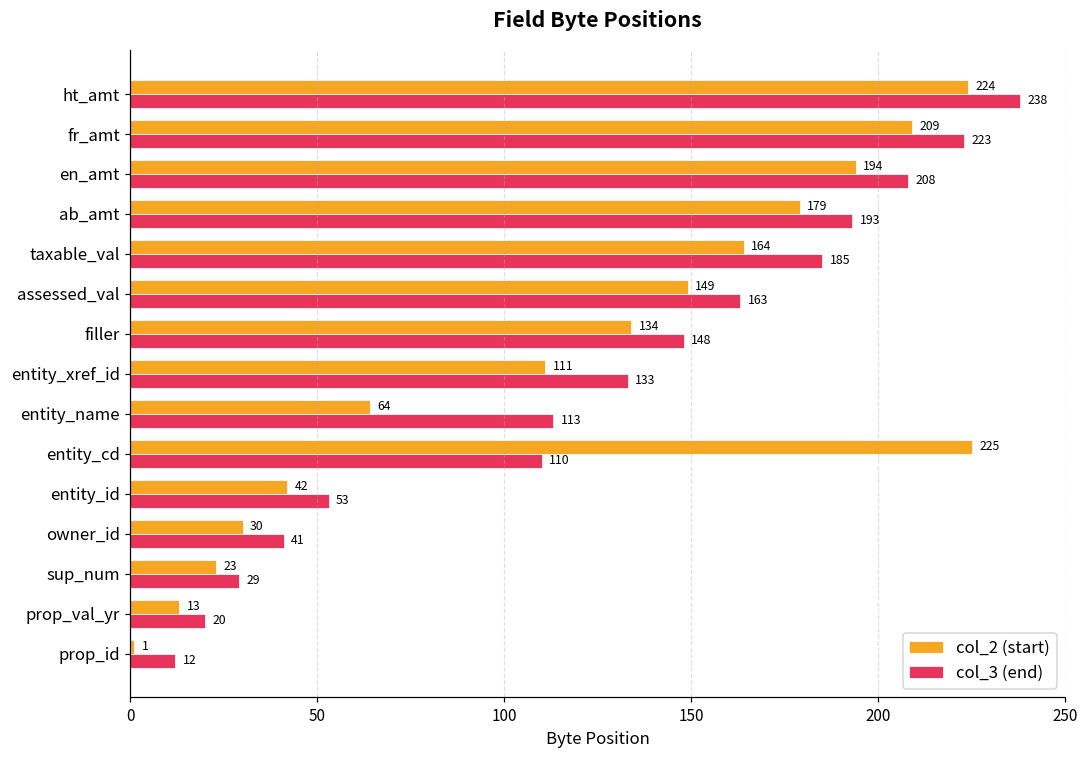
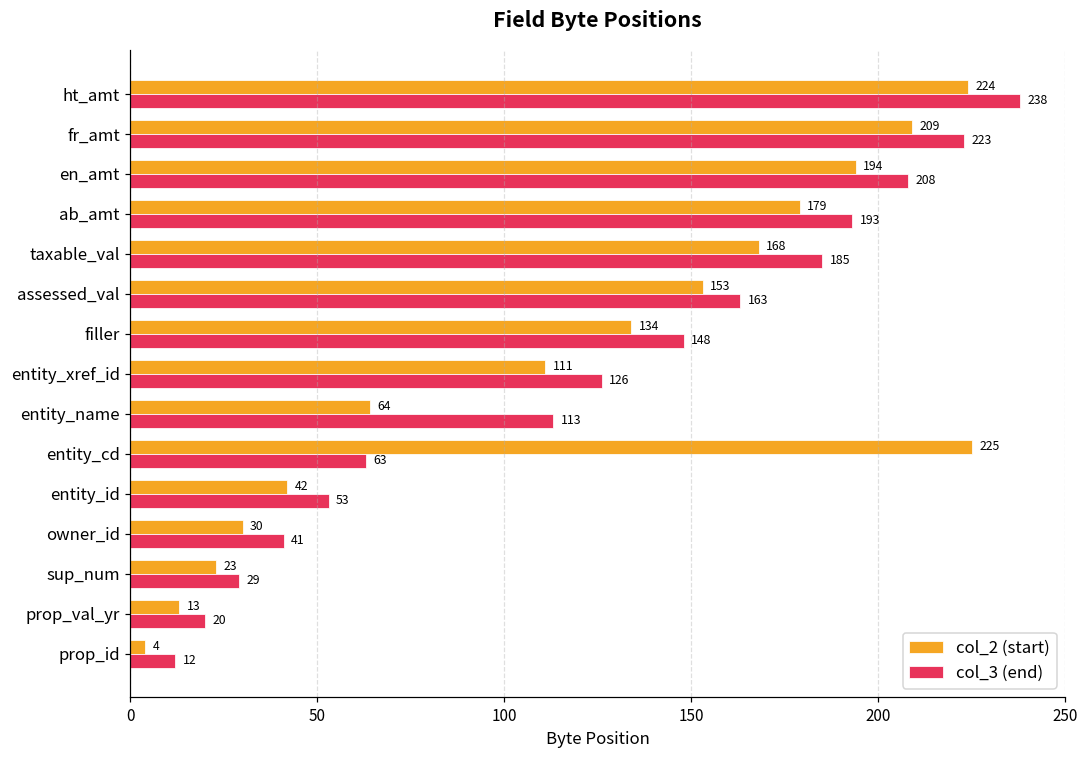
col_2 (start), taxable_val: 164 -> 168
col_2 (start), assessed_val: 149 -> 153
col_3 (end), entity_xref_id: 133 -> 126
col_3 (end), entity_cd: 110 -> 63
col_2 (start), prop_id: 1 -> 4
